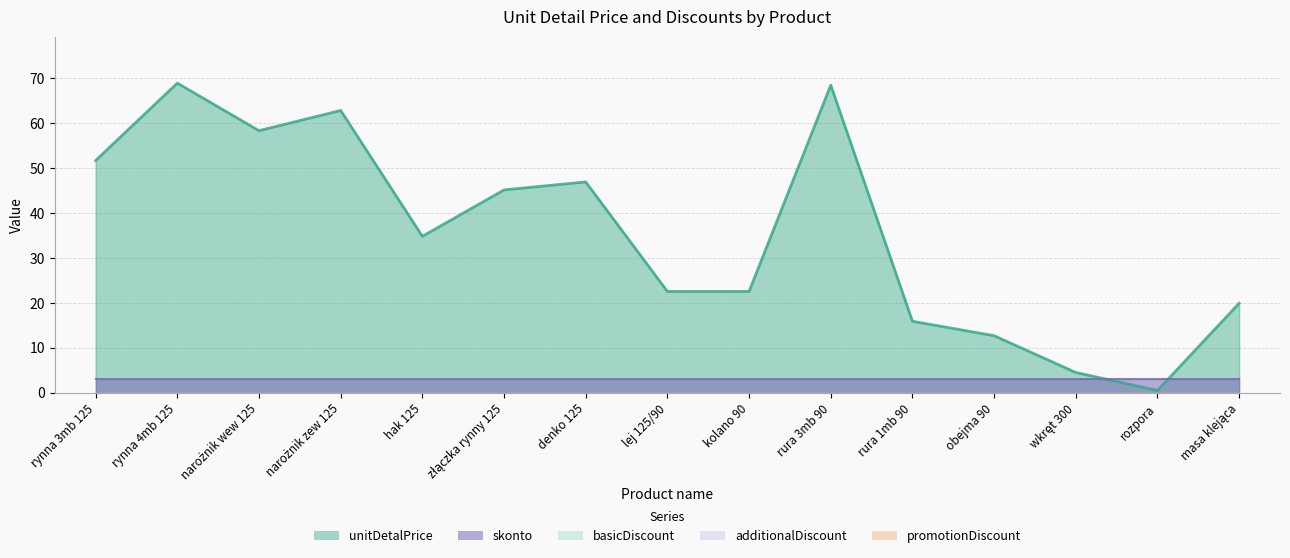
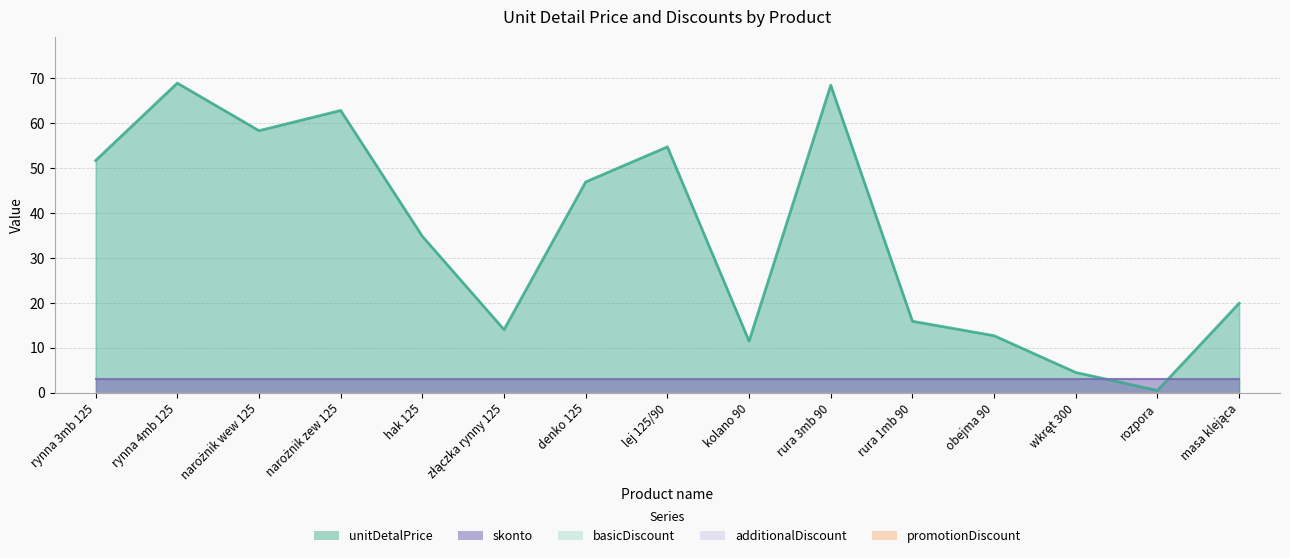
unitDetalPrice, złączka rynny 125: 45 -> 14
unitDetalPrice, lej 125/90: 23 -> 55
unitDetalPrice, kolano 90: 23 -> 11
